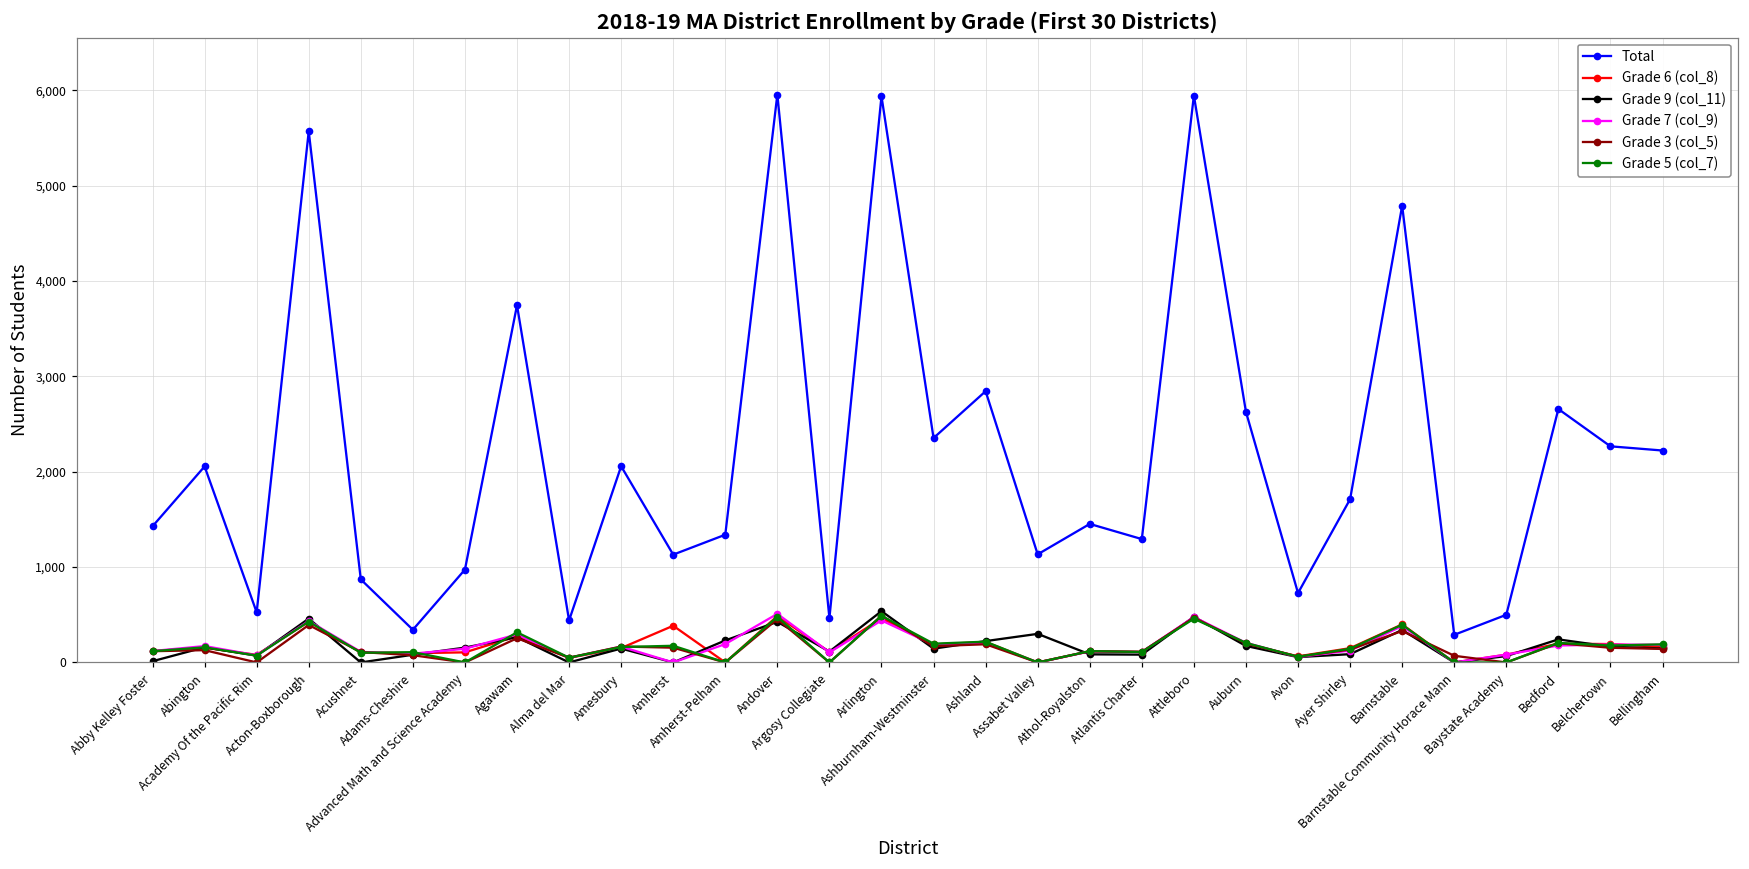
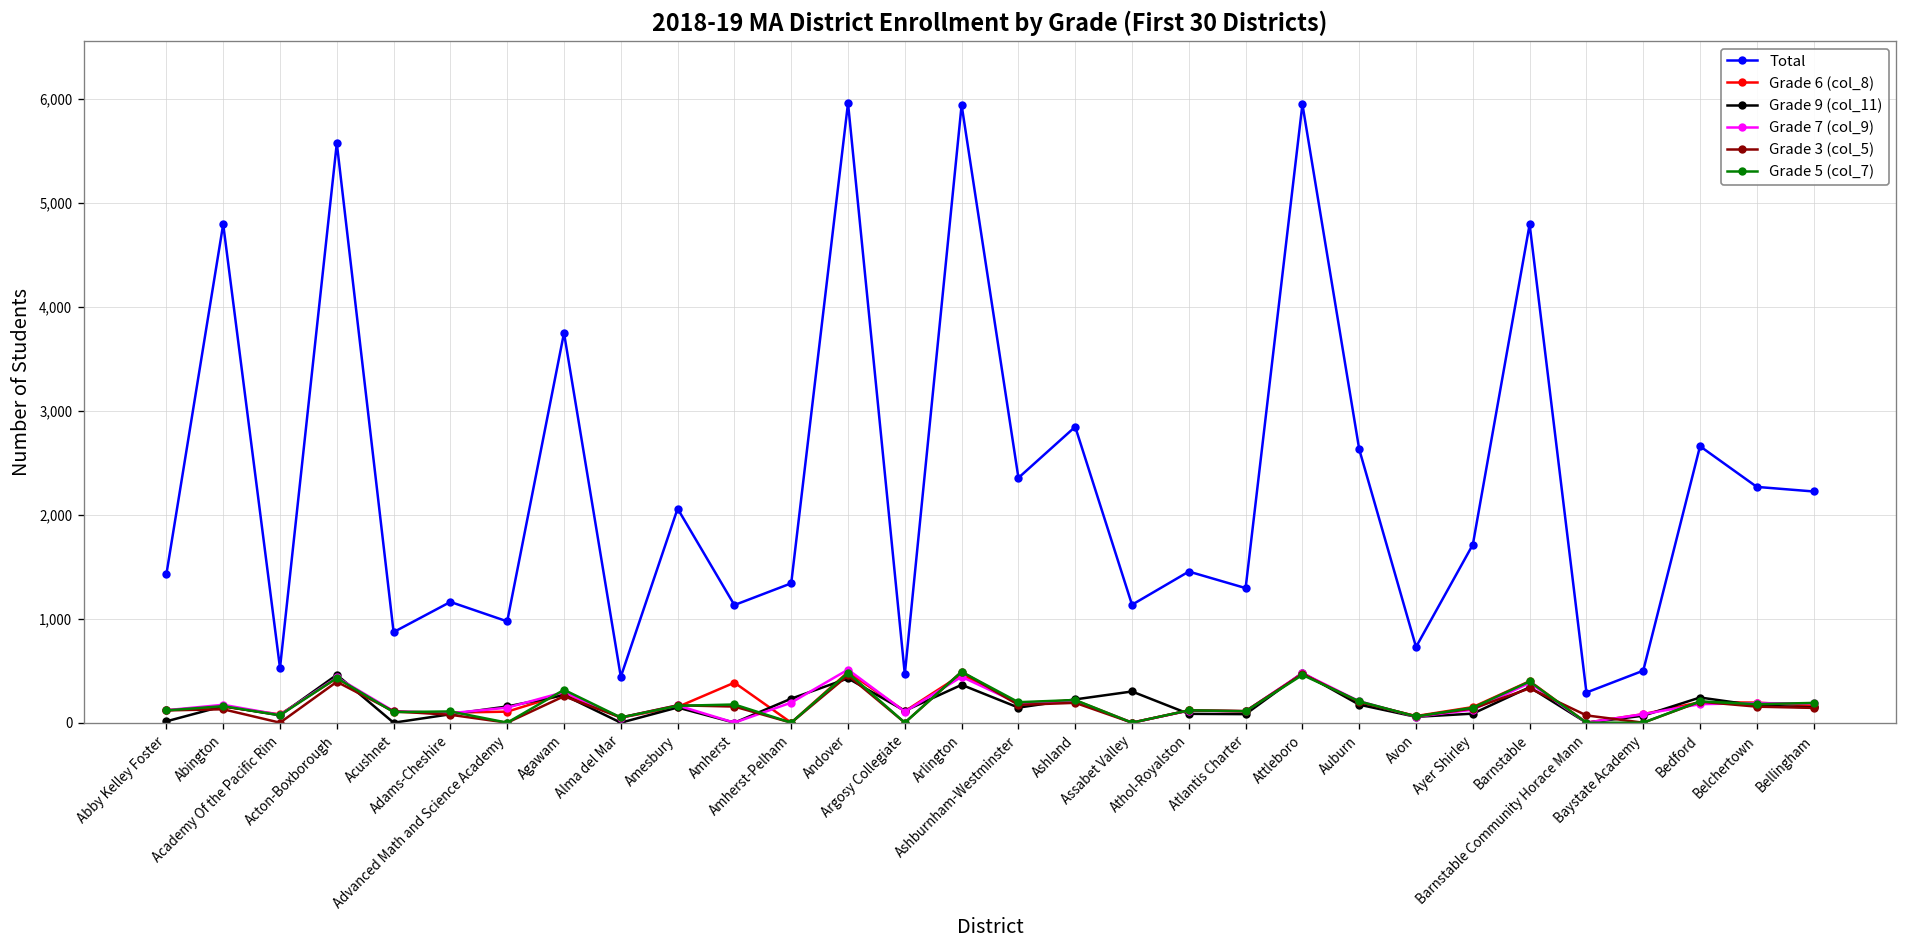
Total, Abington: 2,100 -> 4,800
Total, Adams-Cheshire: 300 -> 1,200
Grade 9 (col_11), Arlington: 500 -> 400
